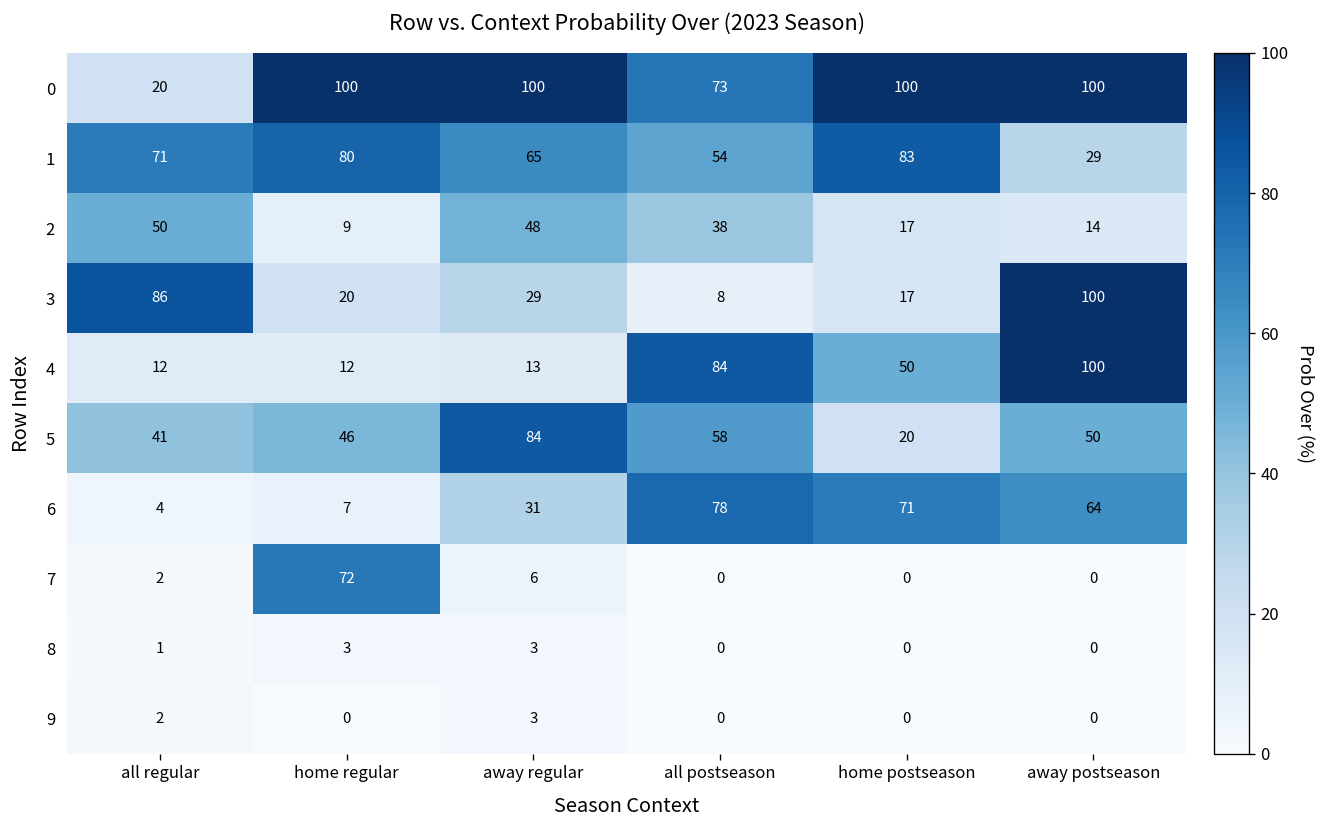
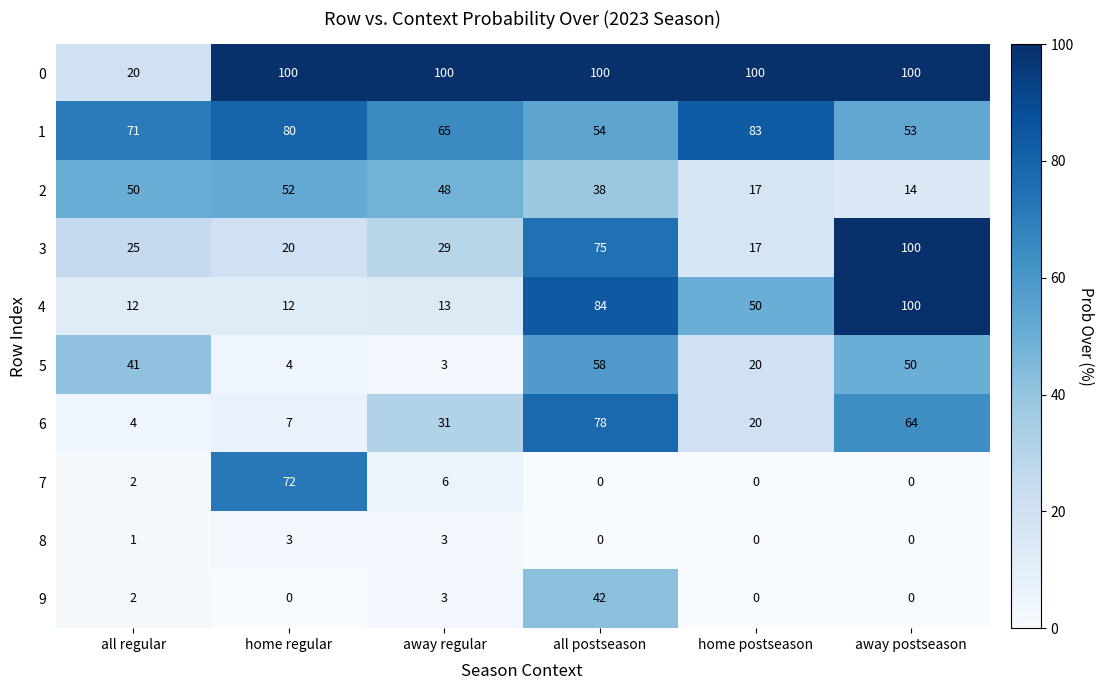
0, all postseason: 73 -> 100
1, away postseason: 29 -> 53
2, home regular: 9 -> 52
3, all regular: 86 -> 25
3, all postseason: 8 -> 75
5, home regular: 46 -> 4
5, away regular: 84 -> 3
6, home postseason: 71 -> 20
9, all postseason: 0 -> 42
